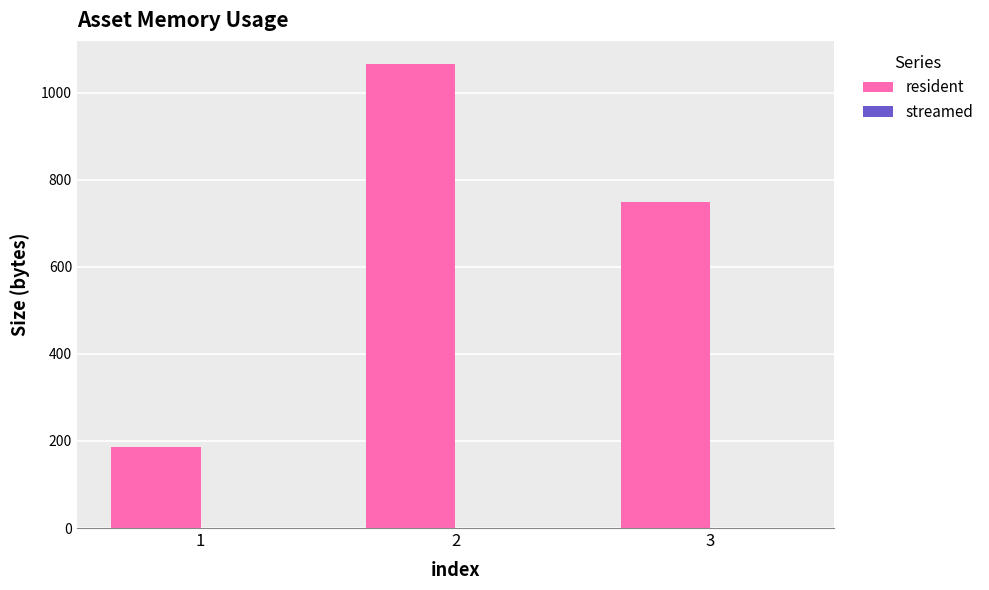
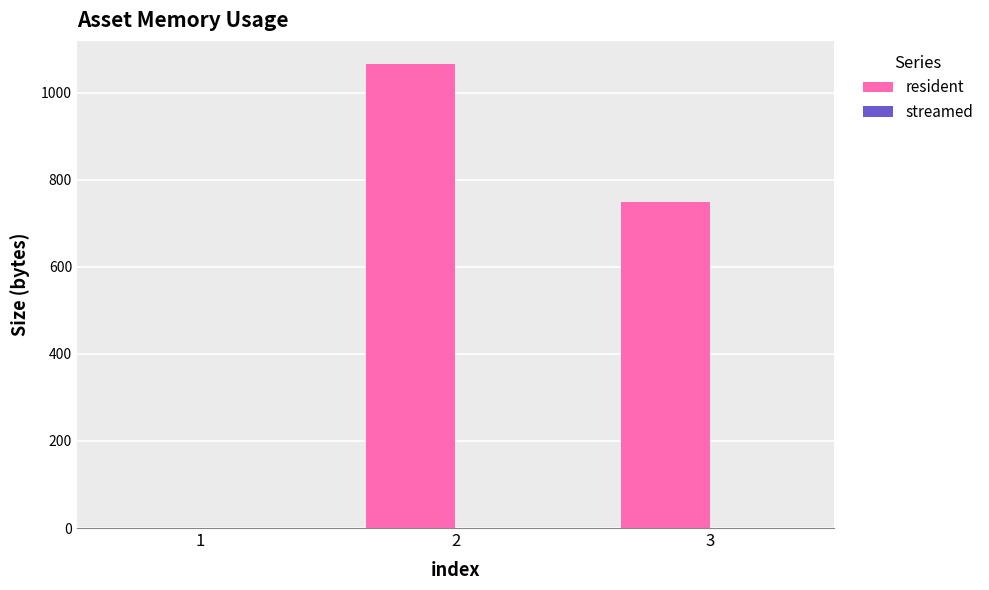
resident, 1: 190 -> 0
